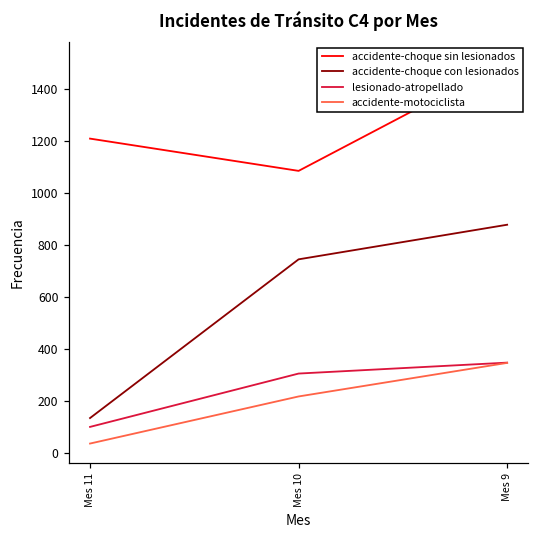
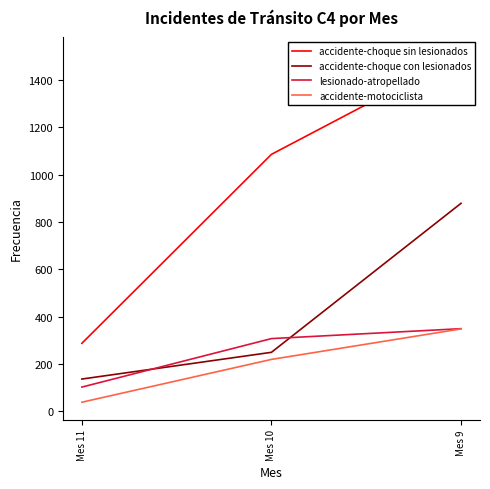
accidente-choque sin lesionados, Mes 11: 1210 -> 290
accidente-choque con lesionados, Mes 10: 750 -> 250
